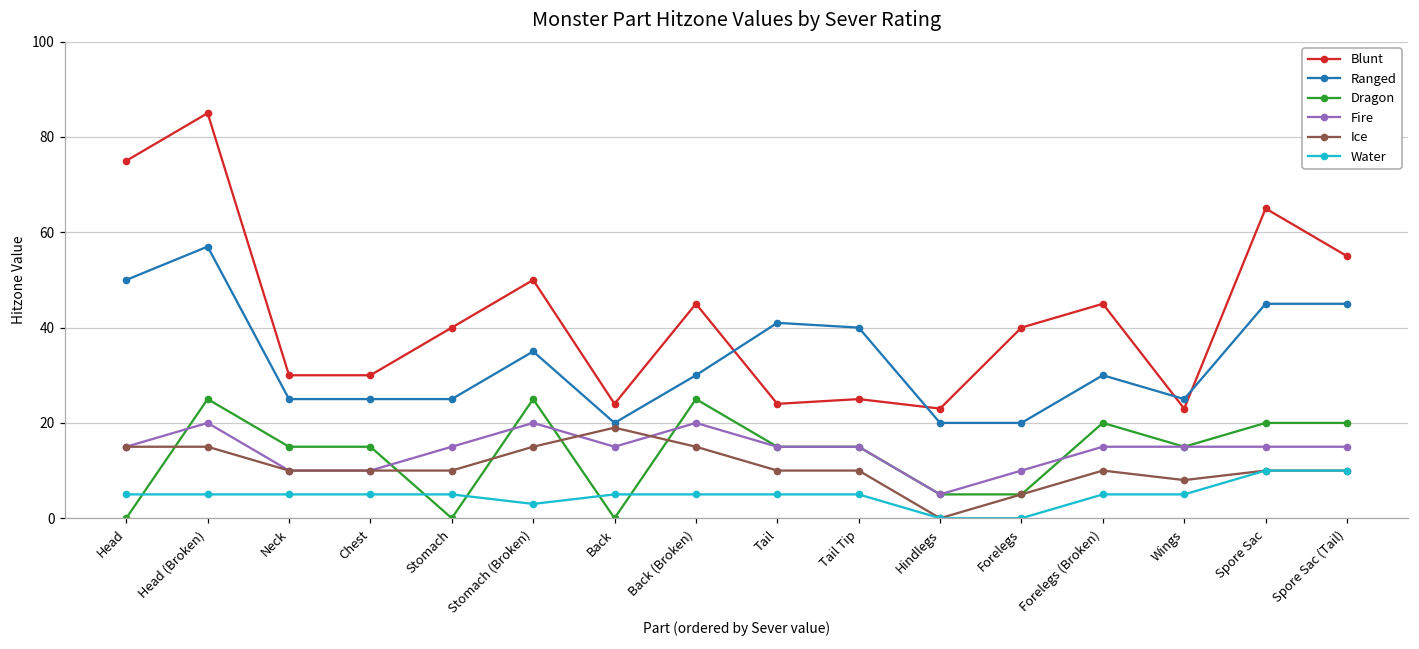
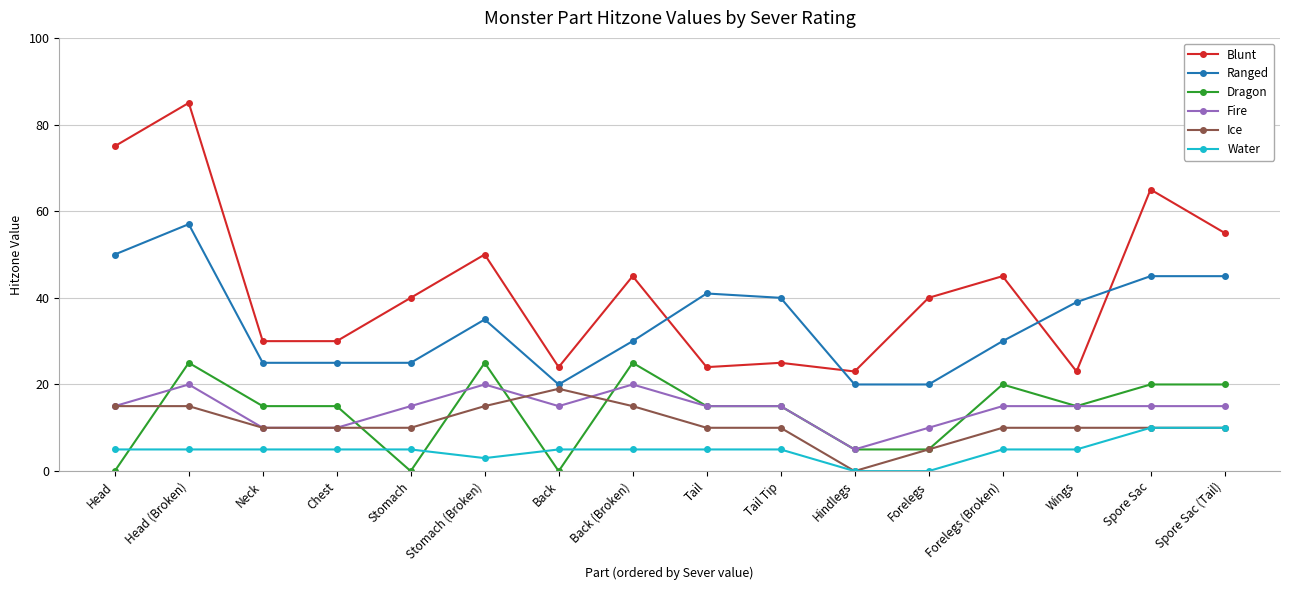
Ranged, Wings: 25 -> 39
Ice, Wings: 8 -> 10
